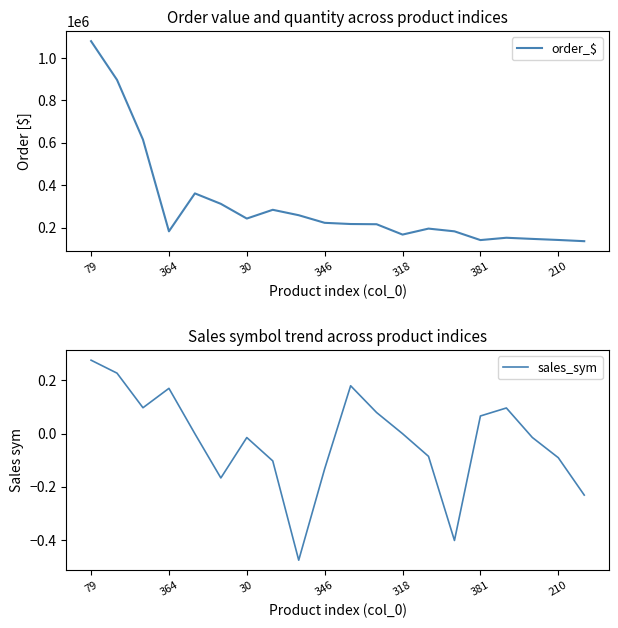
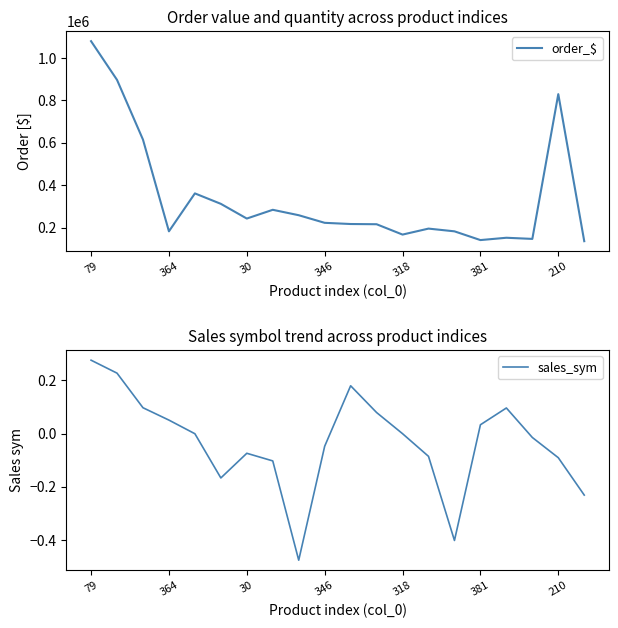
Order value and quantity across product indices, 210: 140000 -> 830000
Sales symbol trend across product indices, 364: 0.17 -> 0.05
Sales symbol trend across product indices, 30: -0.02 -> -0.07
Sales symbol trend across product indices, 346: -0.13 -> -0.05
Sales symbol trend across product indices, 381: 0.07 -> 0.03
